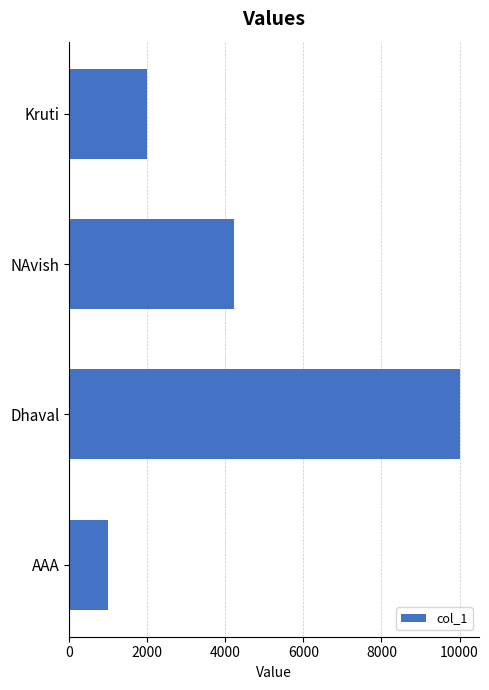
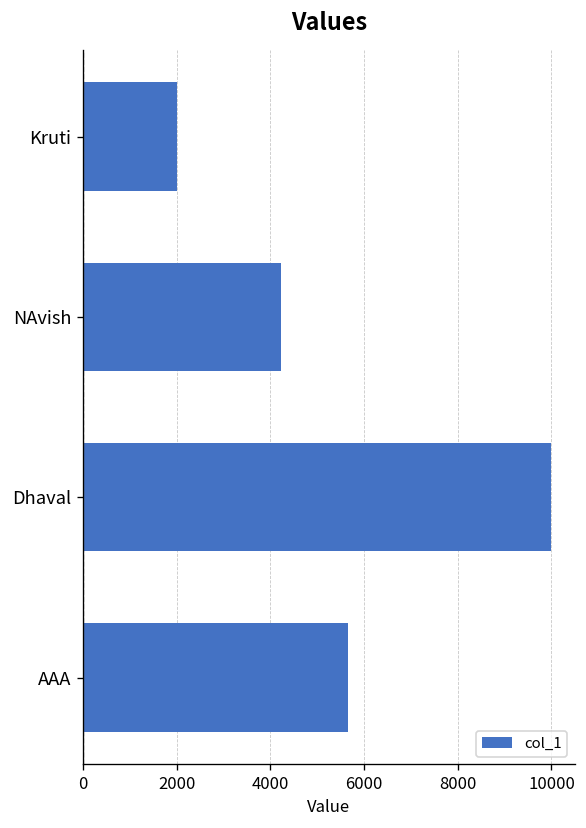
AAA: 1000 -> 5700
